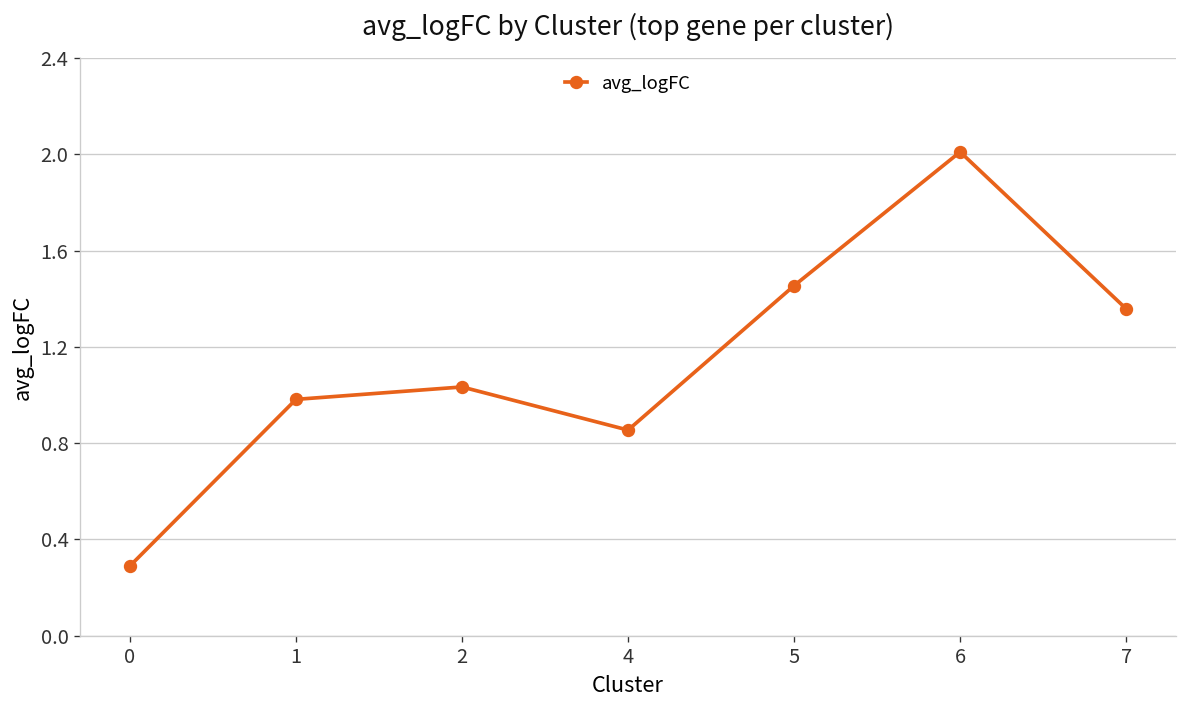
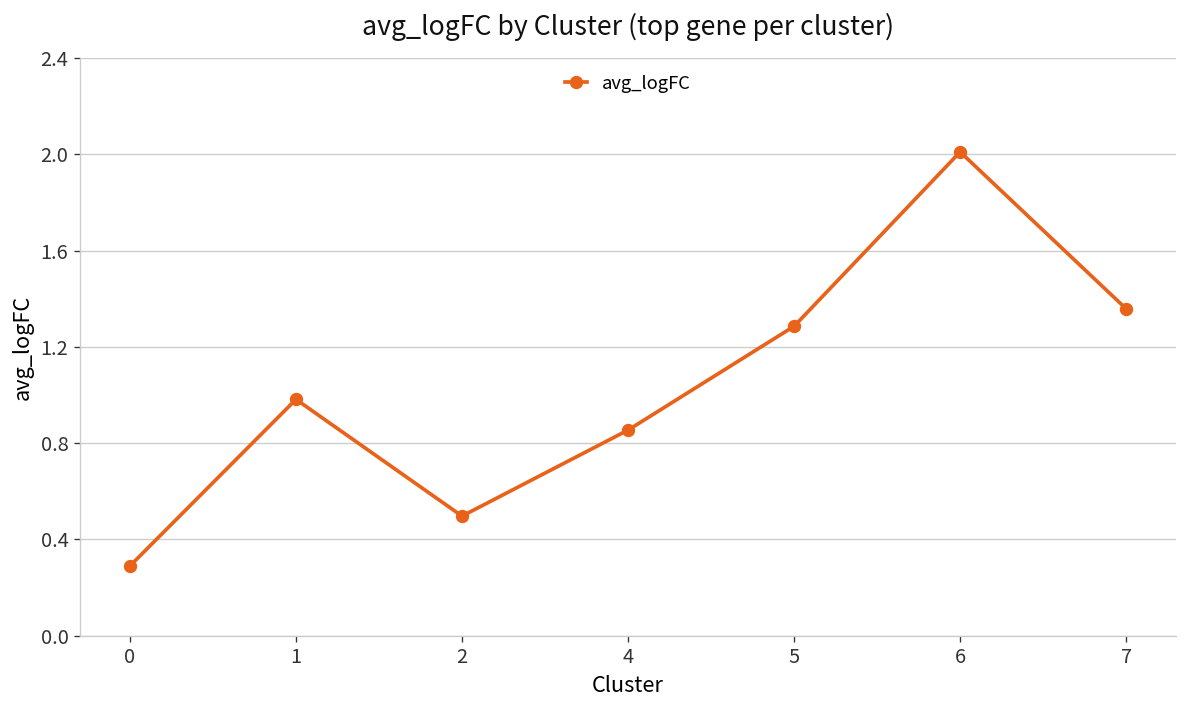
2: 1.03 -> 0.50
5: 1.45 -> 1.29
